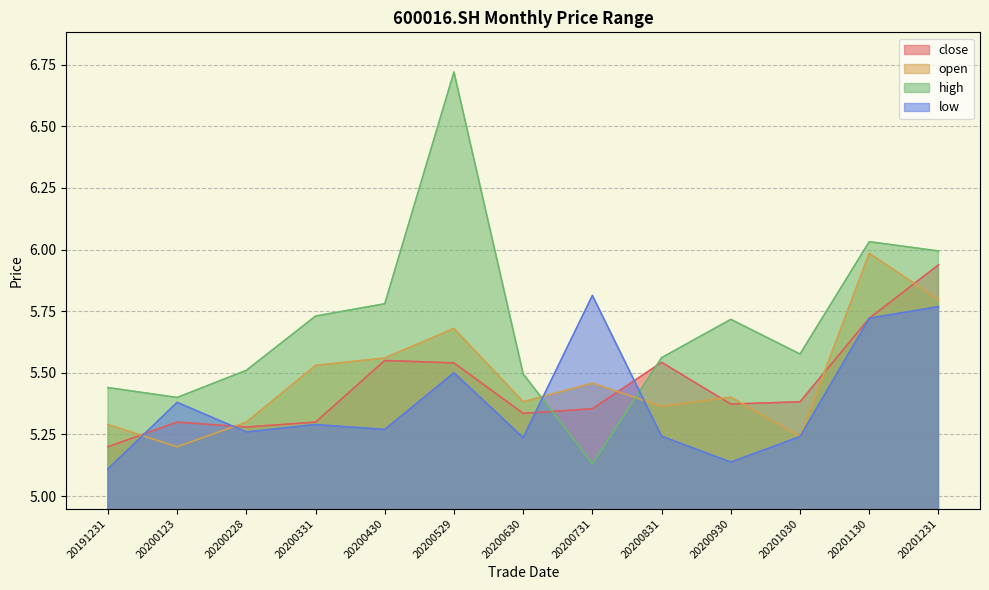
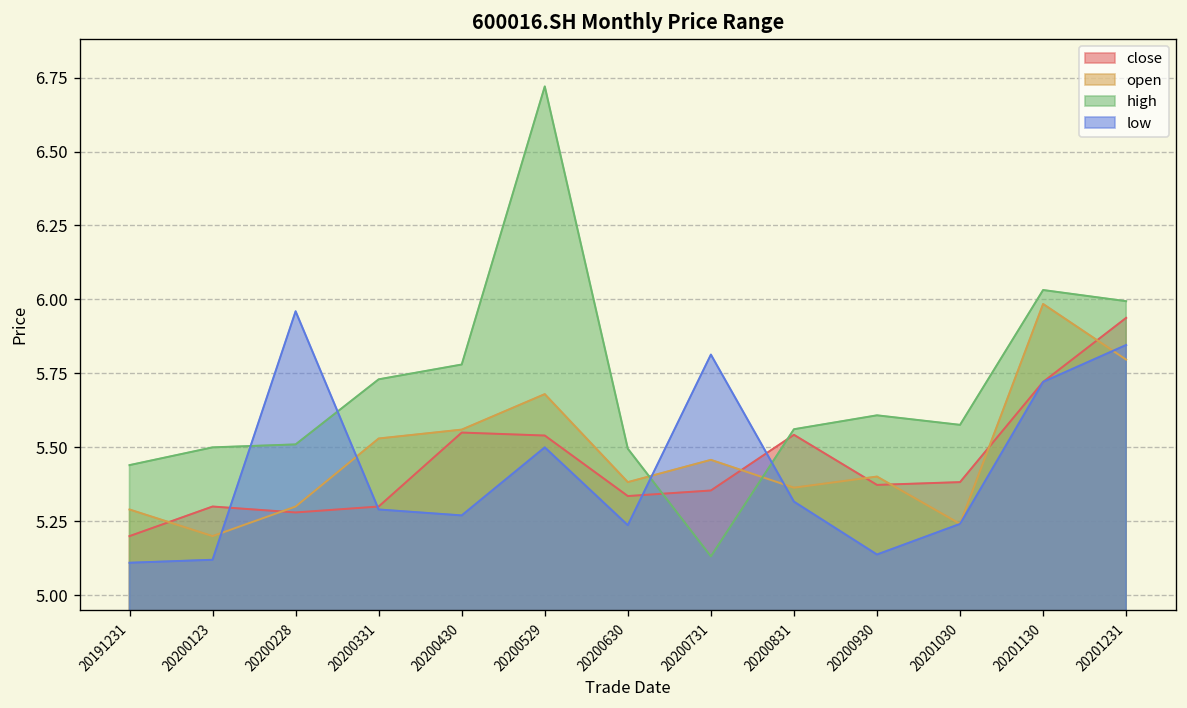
high, 20200123: 5.4 -> 5.5
low, 20200123: 5.38 -> 5.12
low, 20200228: 5.26 -> 5.96
low, 20200831: 5.24 -> 5.32
high, 20200930: 5.72 -> 5.61
low, 20201231: 5.77 -> 5.85
